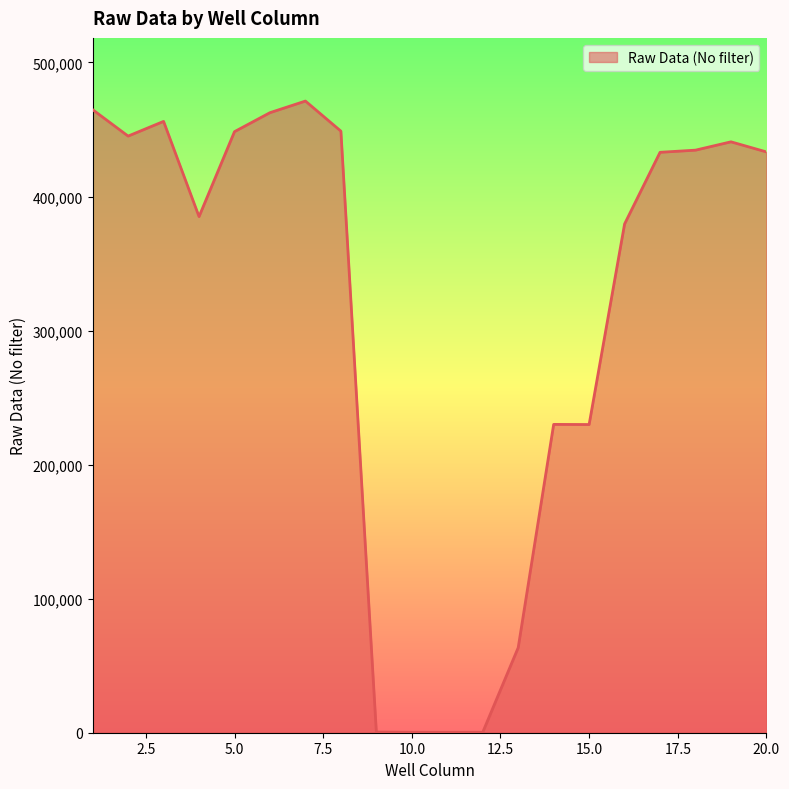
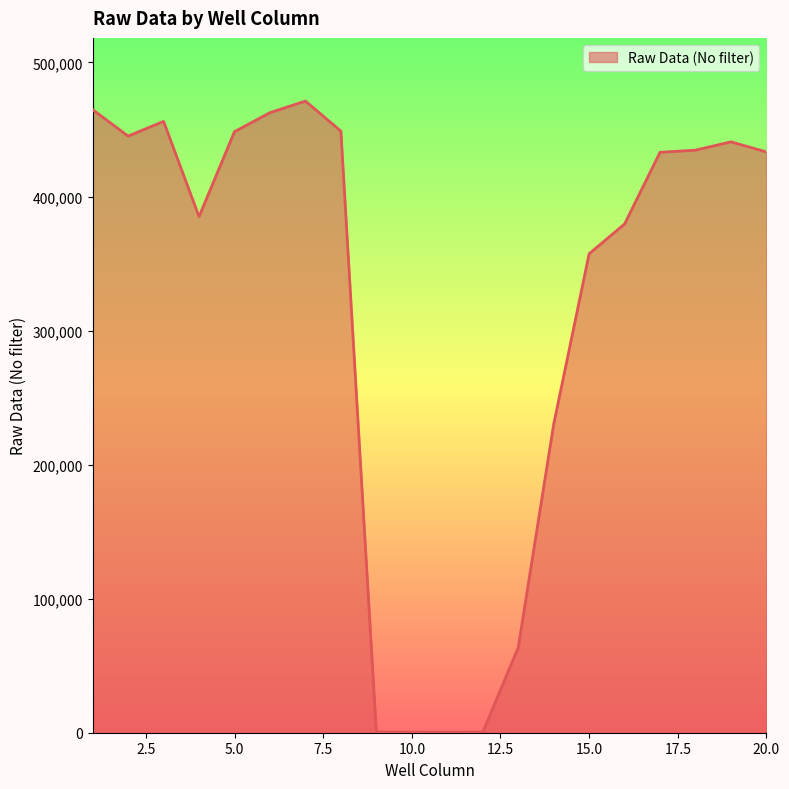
15.0: 230,000 -> 357,000
